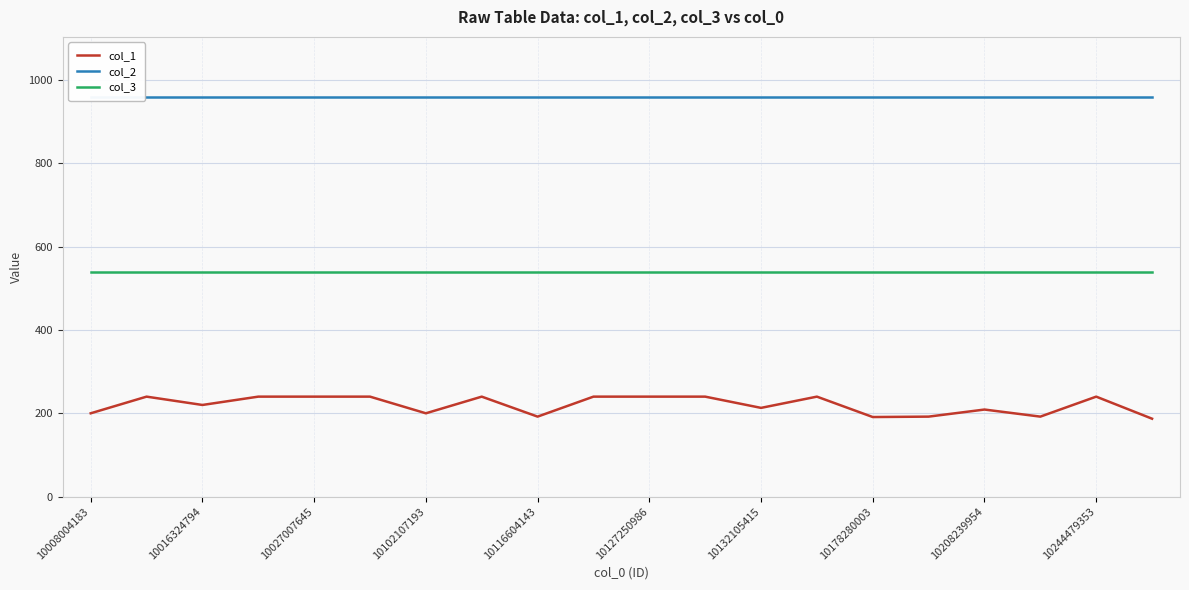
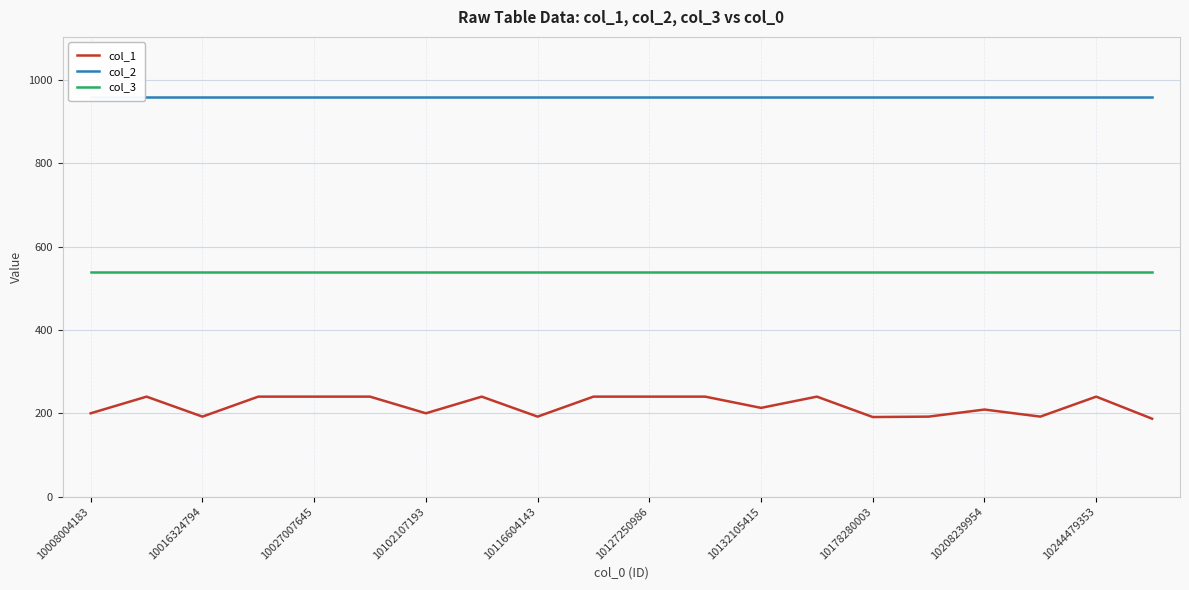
col_1, 10016324794: 220 -> 190
